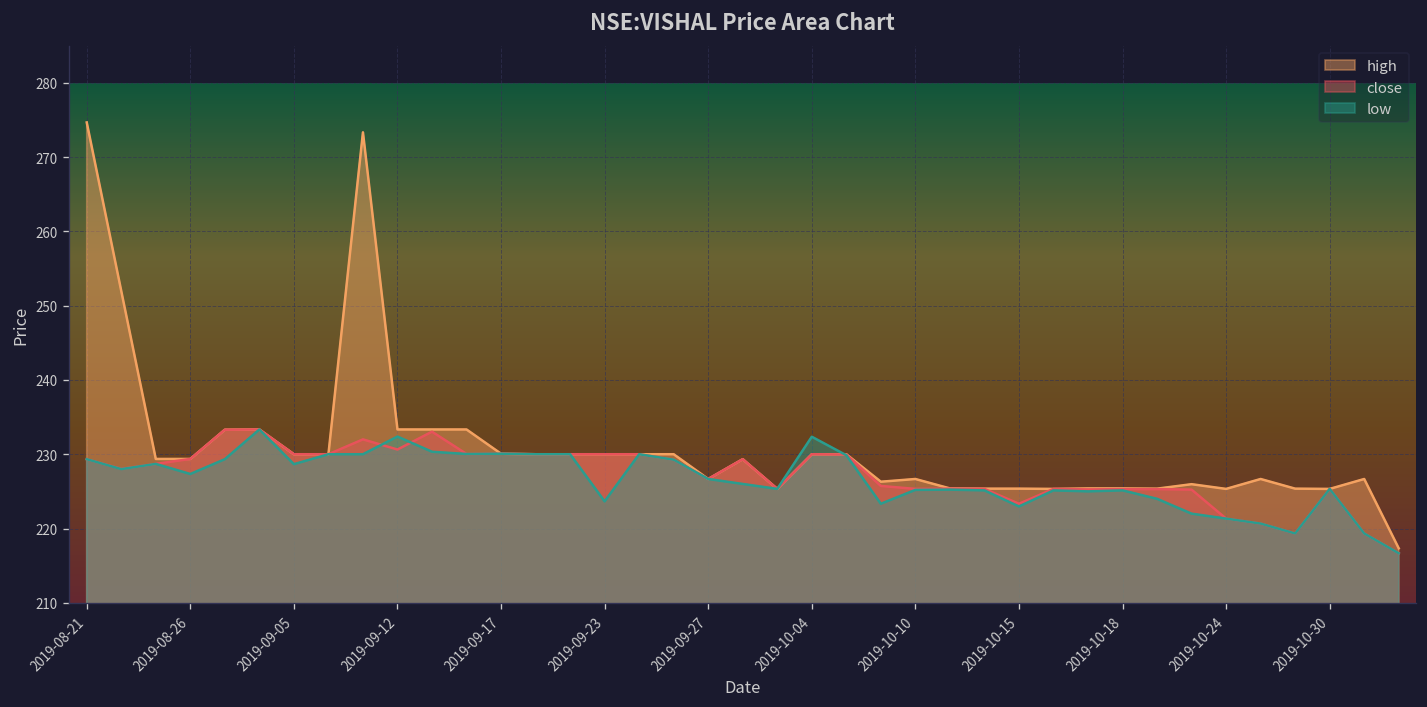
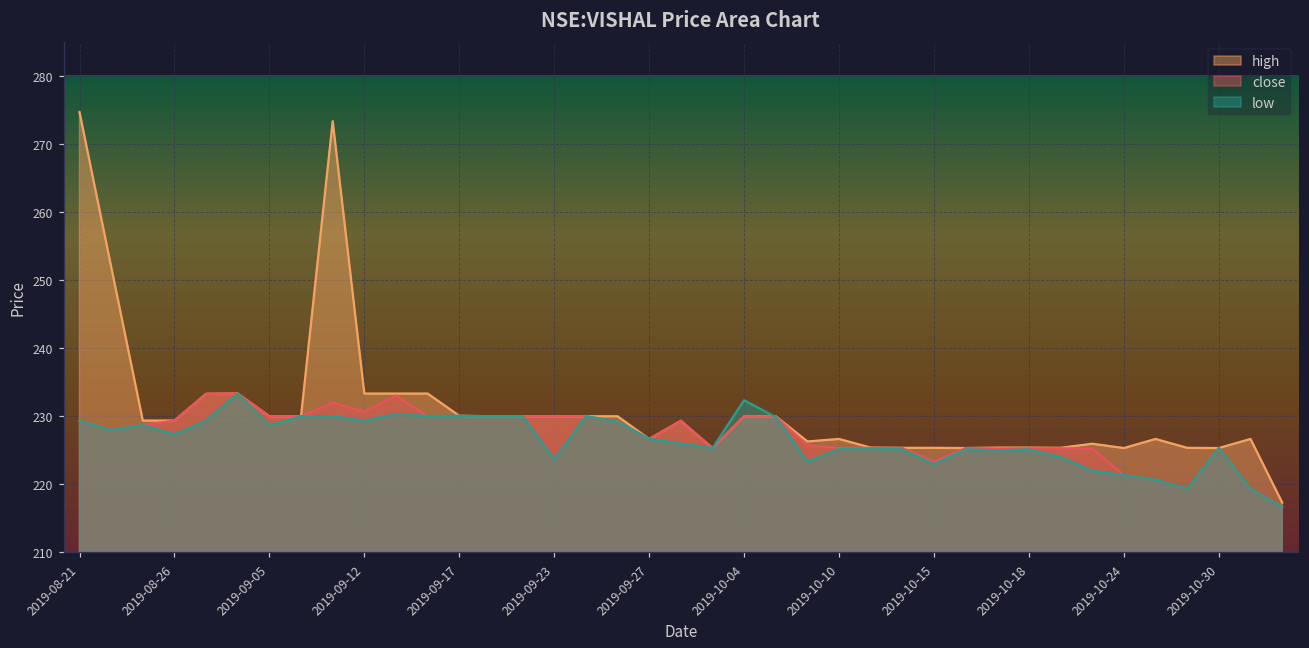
low, 2019-09-12: 232 -> 229
